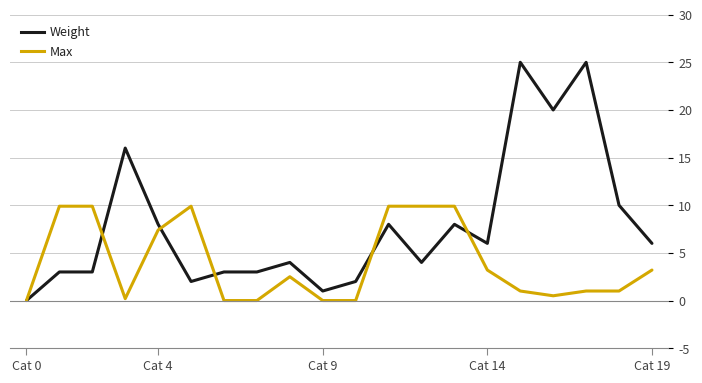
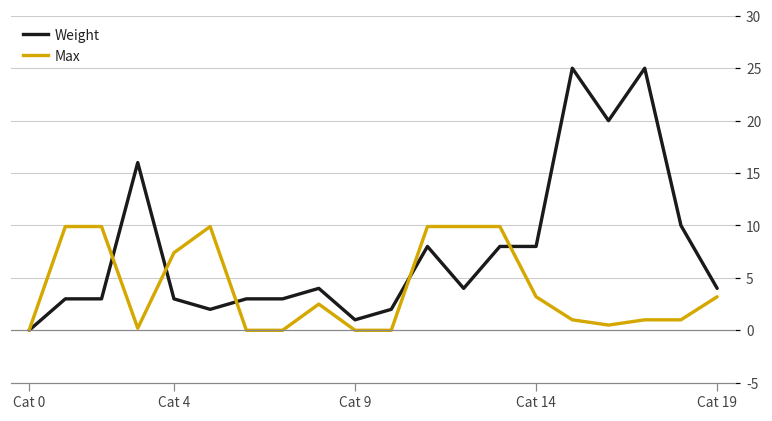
Weight, Cat 4: 8 -> 3
Weight, Cat 14: 6 -> 8
Weight, Cat 19: 6 -> 4
